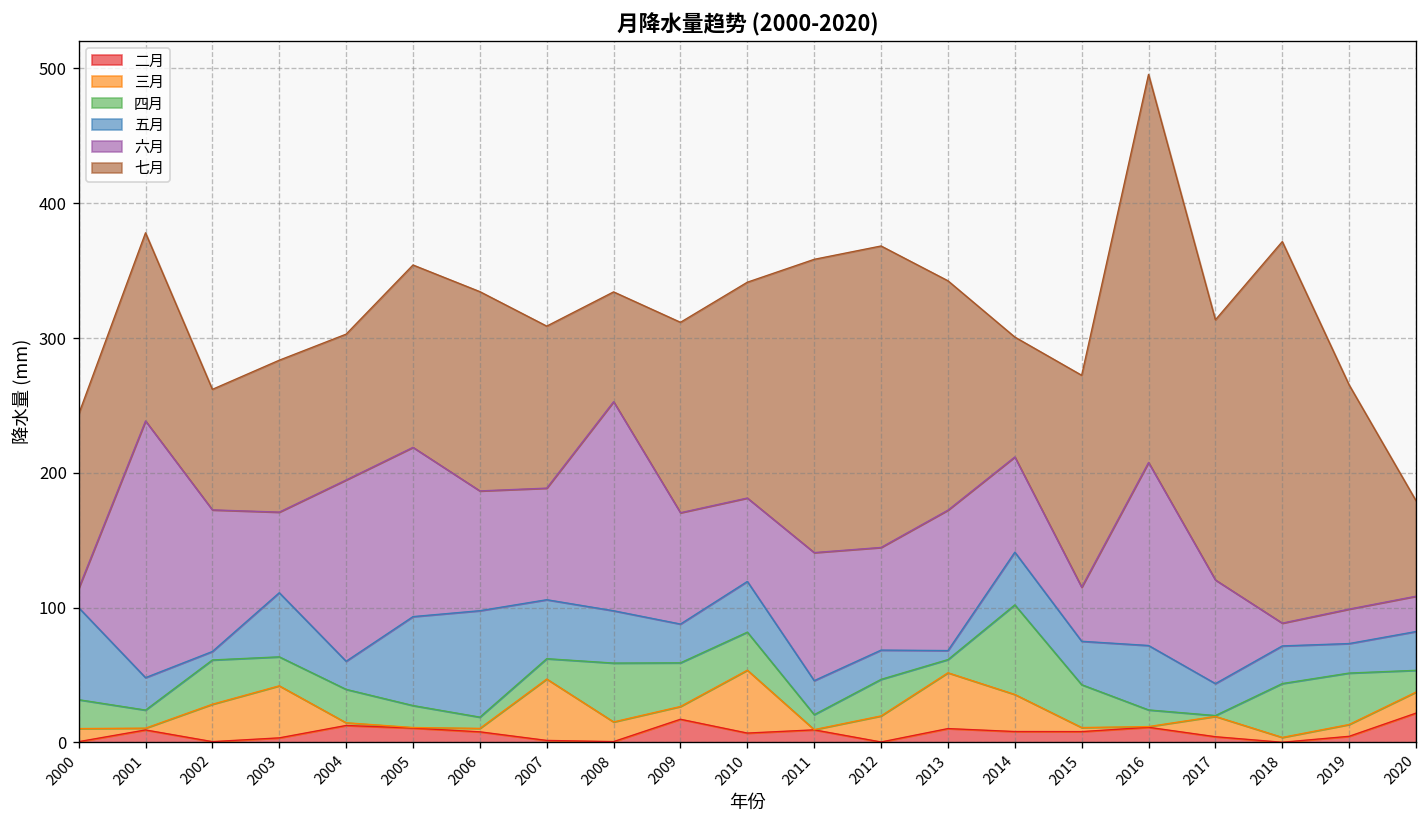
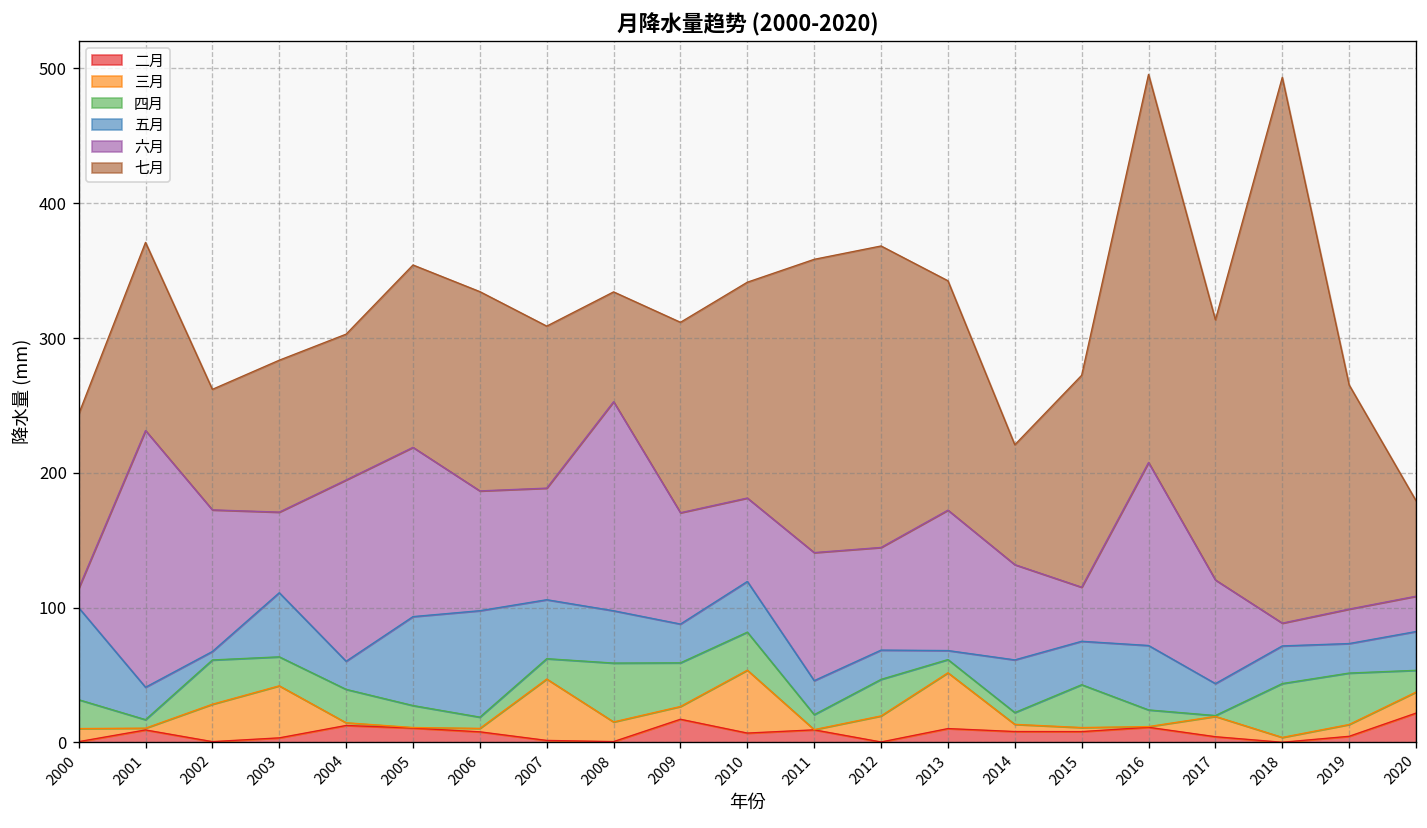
四月, 2001: 13 -> 6
三月, 2014: 27 -> 5
四月, 2014: 66 -> 9
七月, 2018: 283 -> 405
